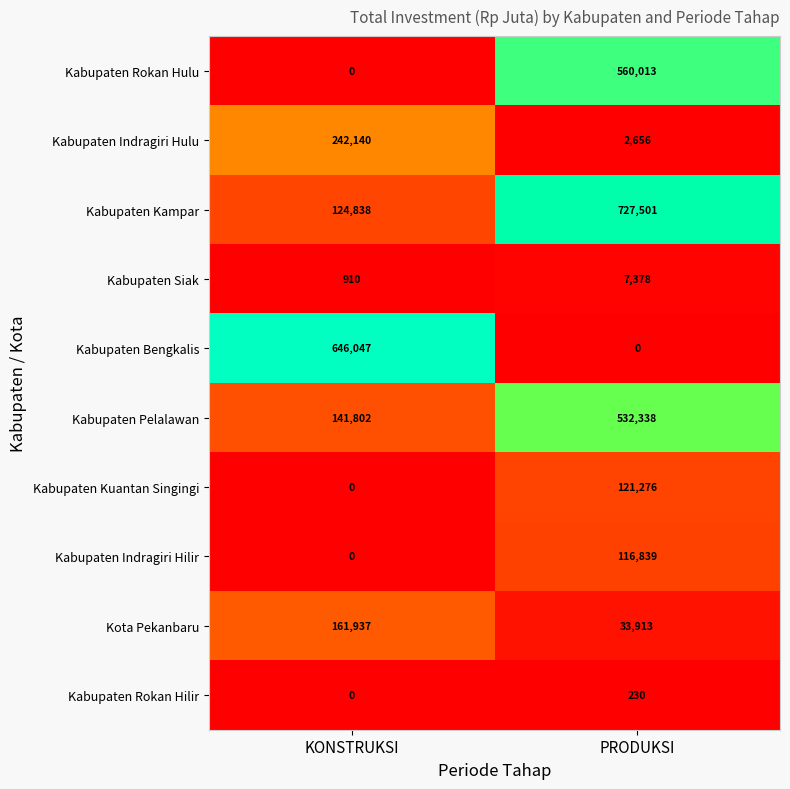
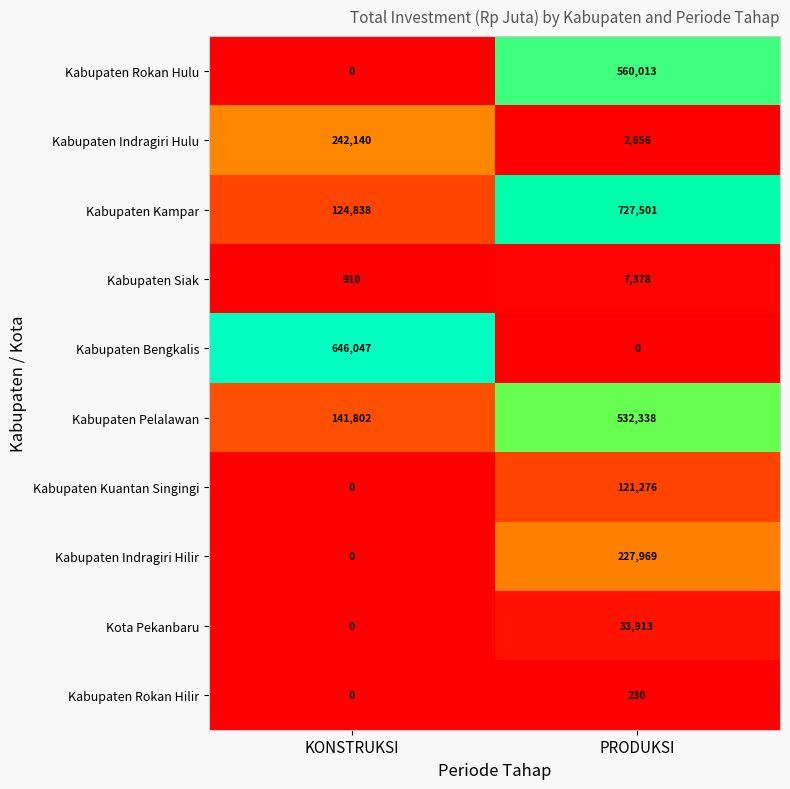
Kabupaten Indragiri Hilir, PRODUKSI: 116,839 -> 227,969
Kota Pekanbaru, KONSTRUKSI: 161,937 -> 0
